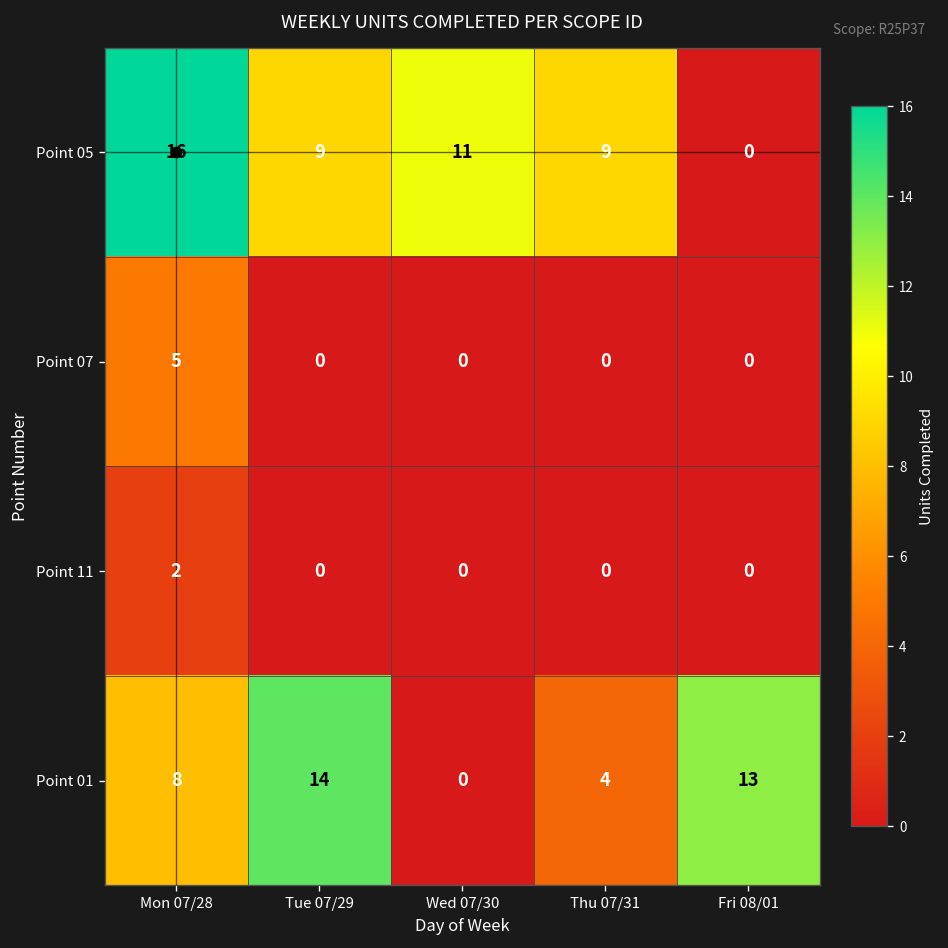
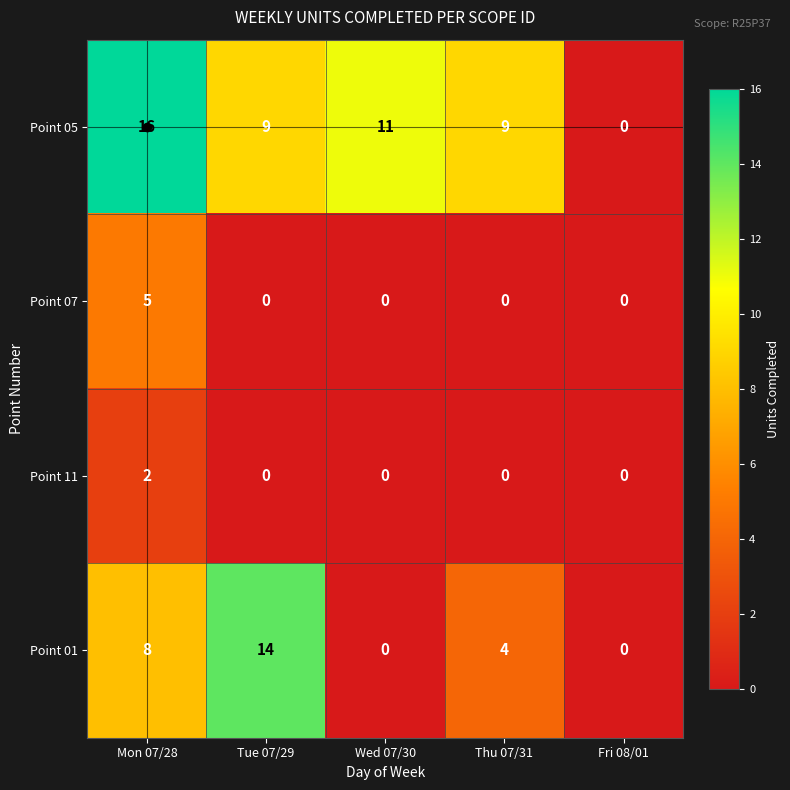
Point 01, Fri 08/01: 13 -> 0
